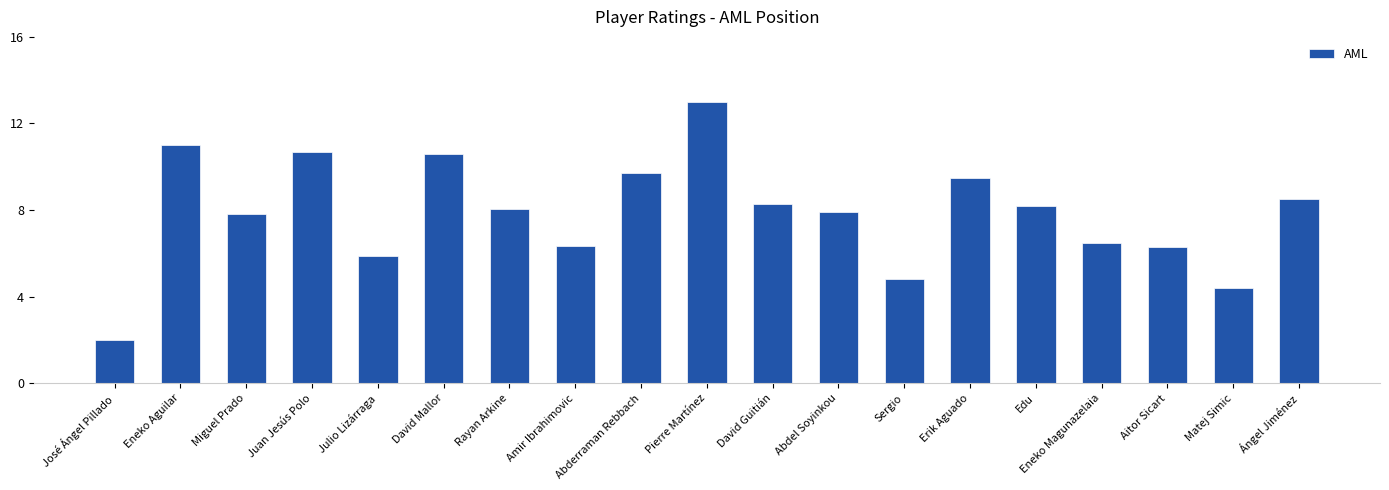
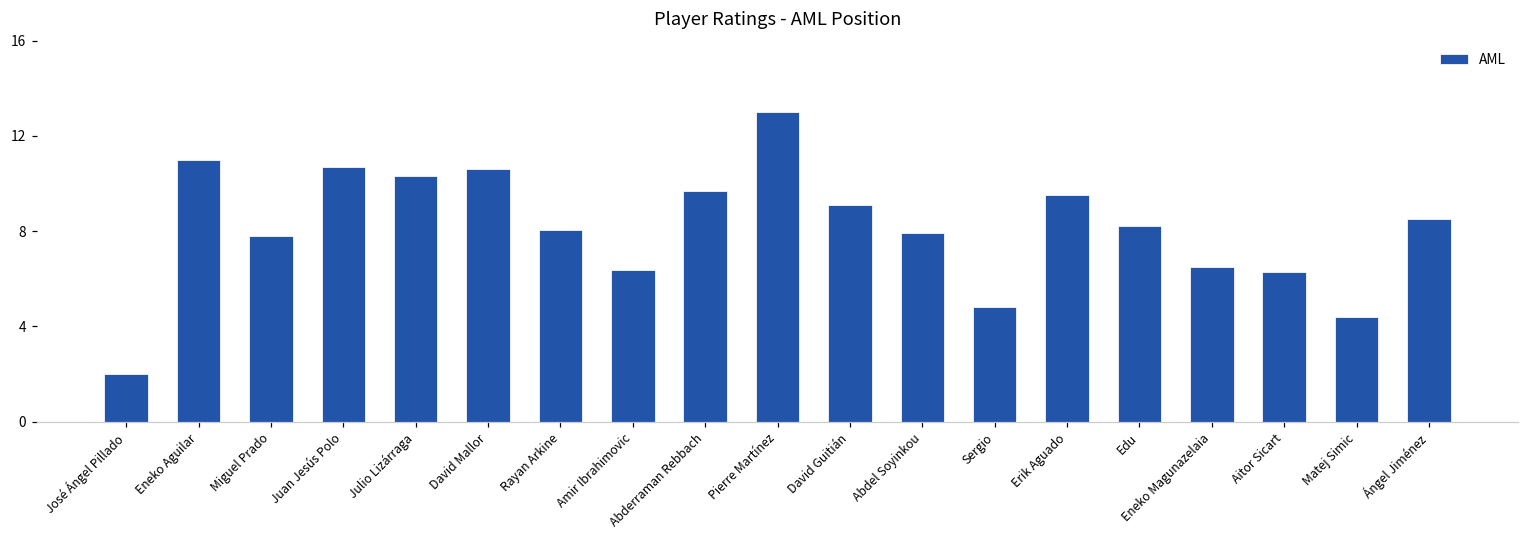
Julio Lizárraga: 5.9 -> 10.3
David Guitián: 8.3 -> 9.1
